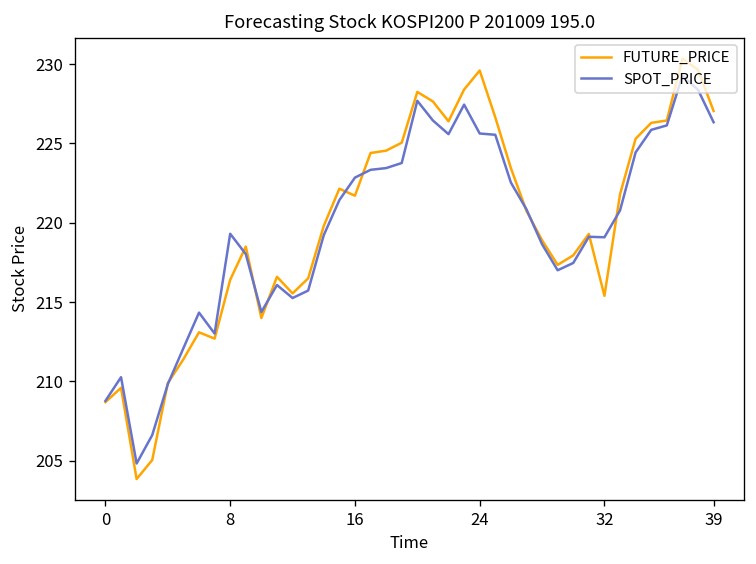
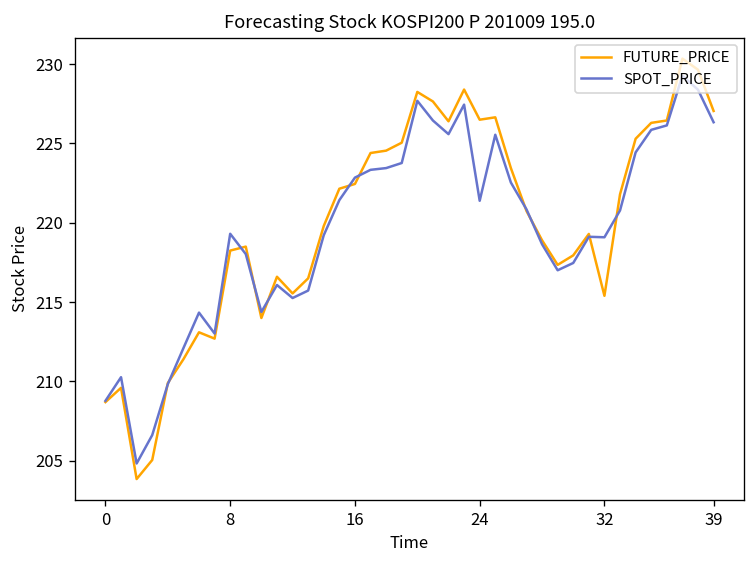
FUTURE_PRICE, 8: 216.4 -> 218.3
FUTURE_PRICE, 16: 221.7 -> 222.5
FUTURE_PRICE, 24: 229.6 -> 226.5
SPOT_PRICE, 24: 225.6 -> 221.4
